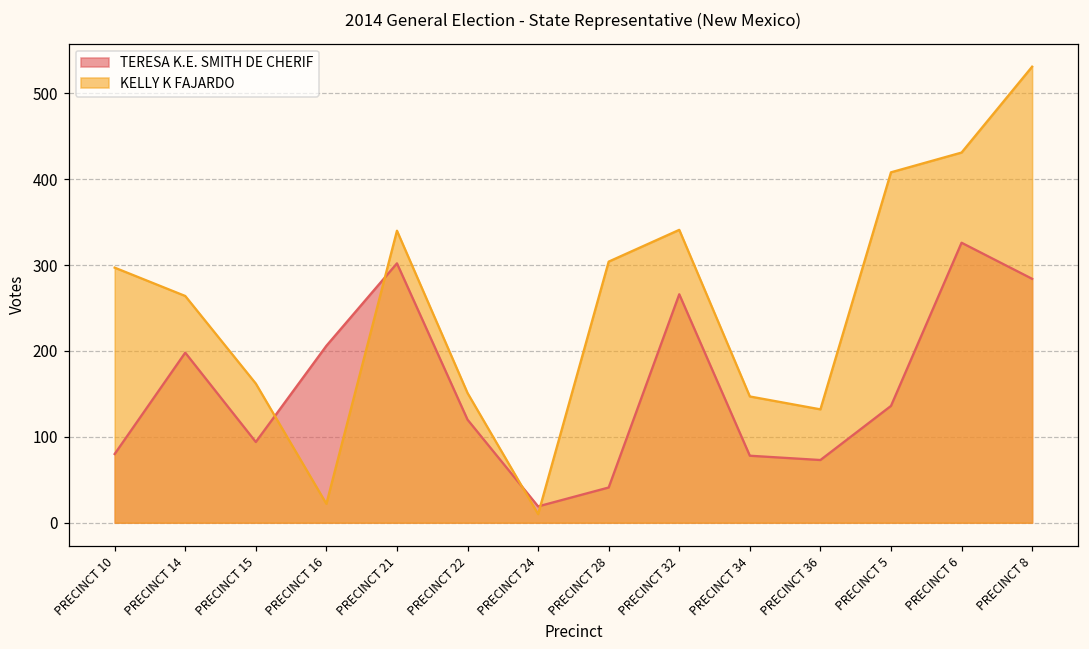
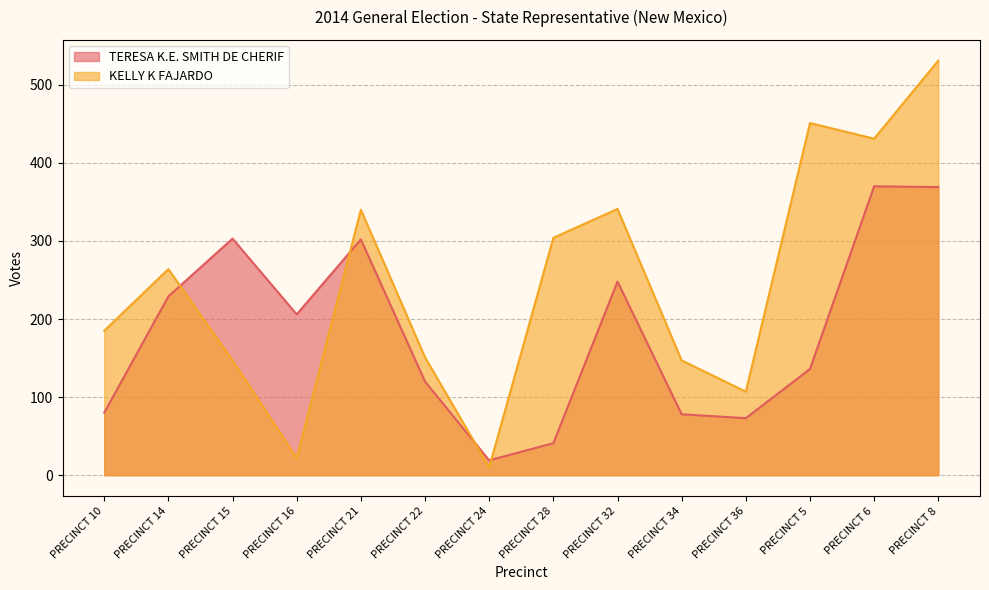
KELLY K FAJARDO, PRECINCT 10: 300 -> 190
TERESA K.E. SMITH DE CHERIF, PRECINCT 14: 200 -> 230
TERESA K.E. SMITH DE CHERIF, PRECINCT 15: 90 -> 300
KELLY K FAJARDO, PRECINCT 15: 160 -> 150
TERESA K.E. SMITH DE CHERIF, PRECINCT 32: 270 -> 250
KELLY K FAJARDO, PRECINCT 36: 130 -> 110
KELLY K FAJARDO, PRECINCT 5: 410 -> 450
TERESA K.E. SMITH DE CHERIF, PRECINCT 6: 330 -> 370
TERESA K.E. SMITH DE CHERIF, PRECINCT 8: 280 -> 370
